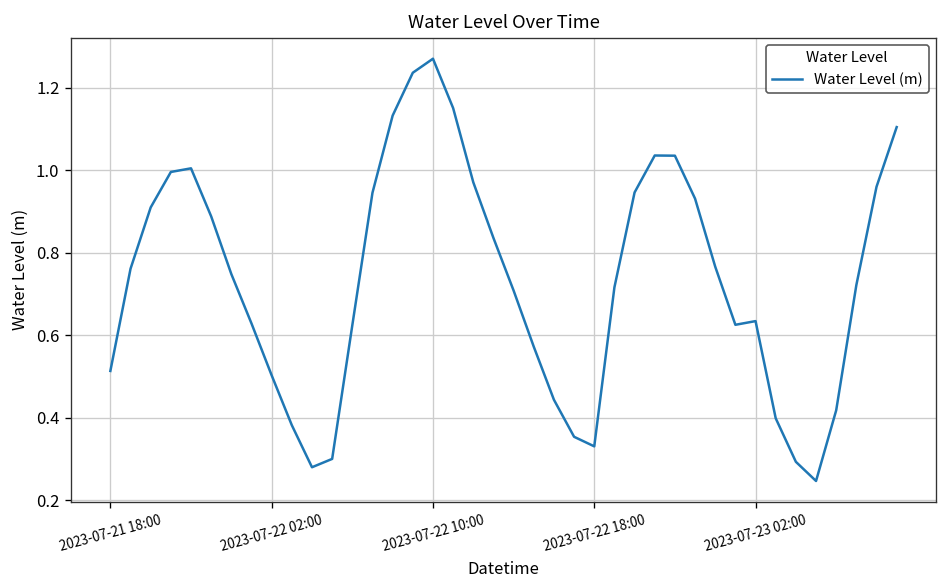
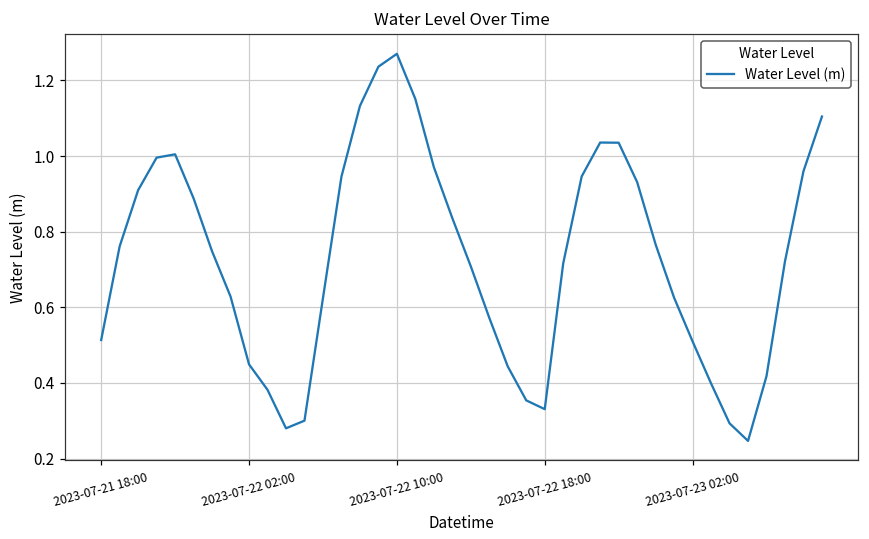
2023-07-22 02:00: 0.50 -> 0.45
2023-07-23 02:00: 0.63 -> 0.51
